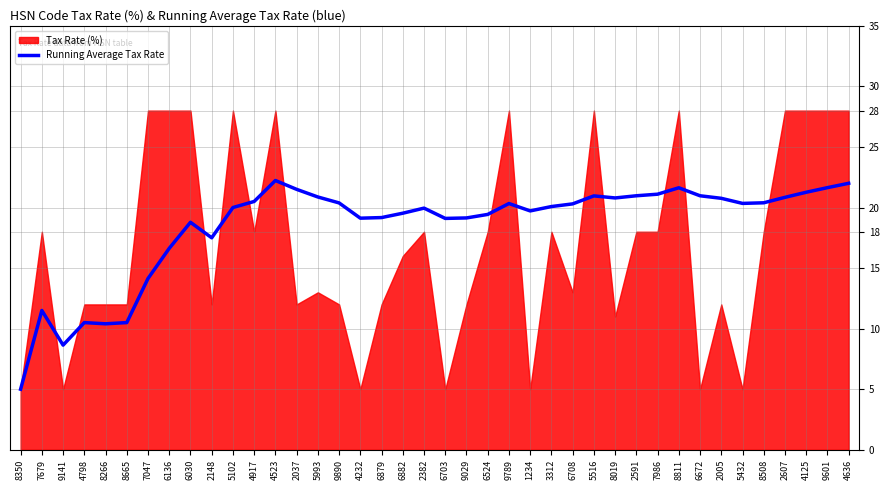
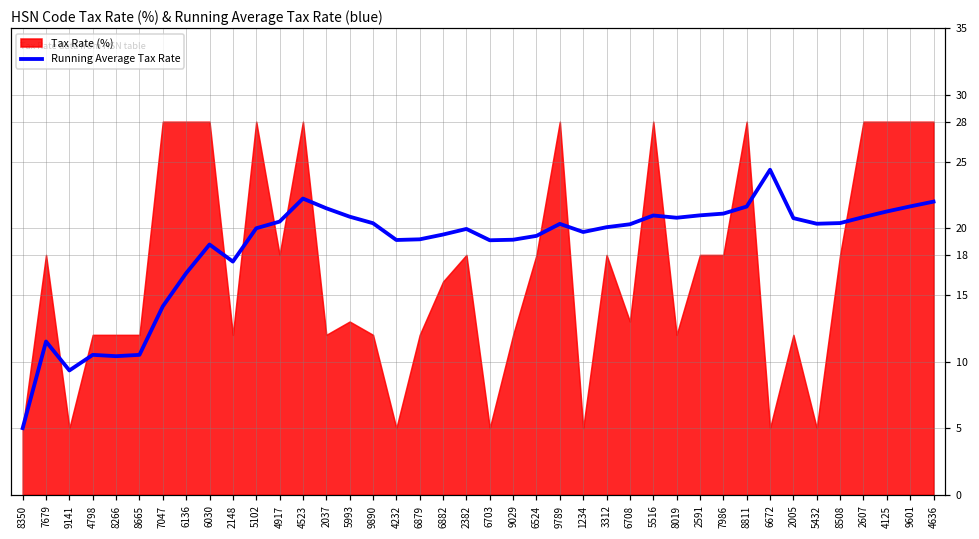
Running Average Tax Rate, 9141: 8.6 -> 9.3
Tax Rate (%), 8019: 11 -> 12
Running Average Tax Rate, 6672: 21.0 -> 24.4
